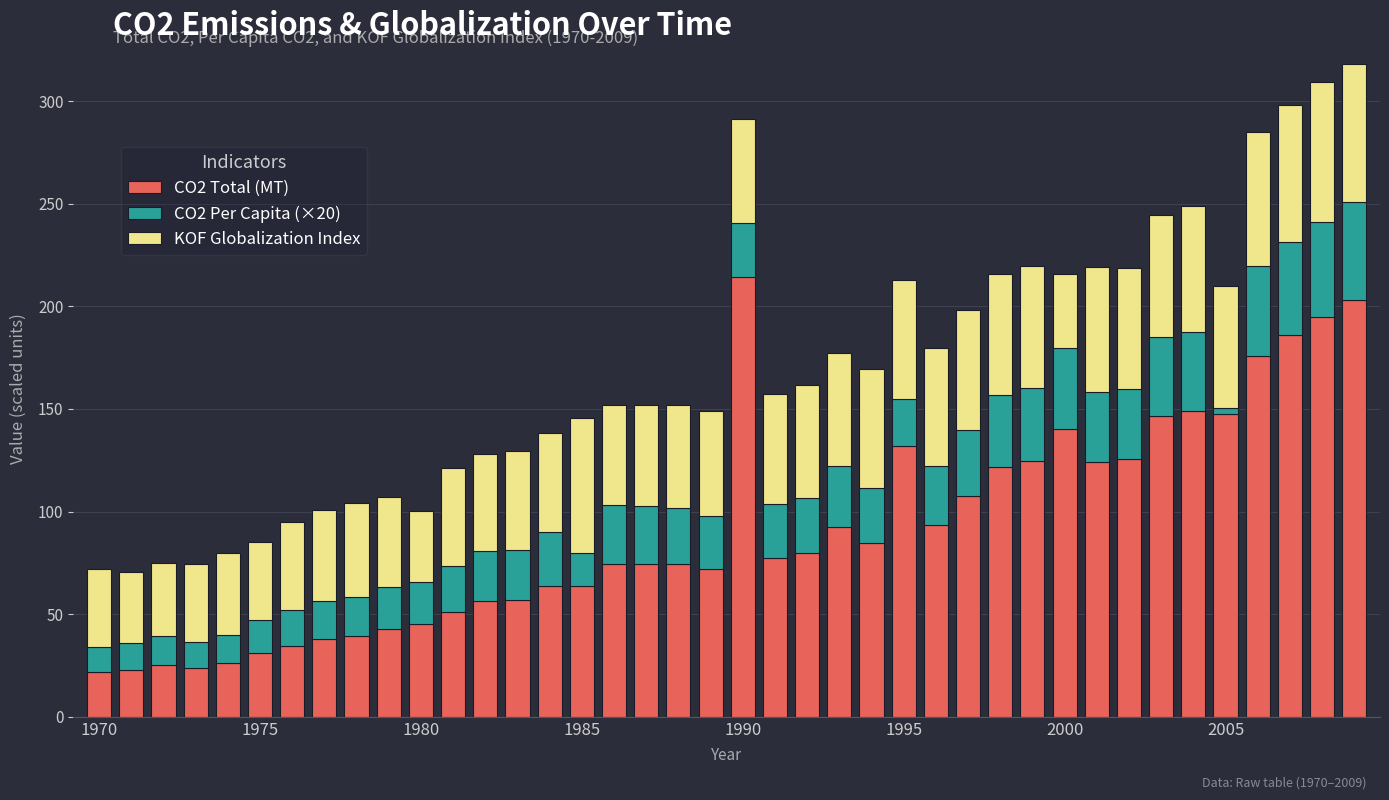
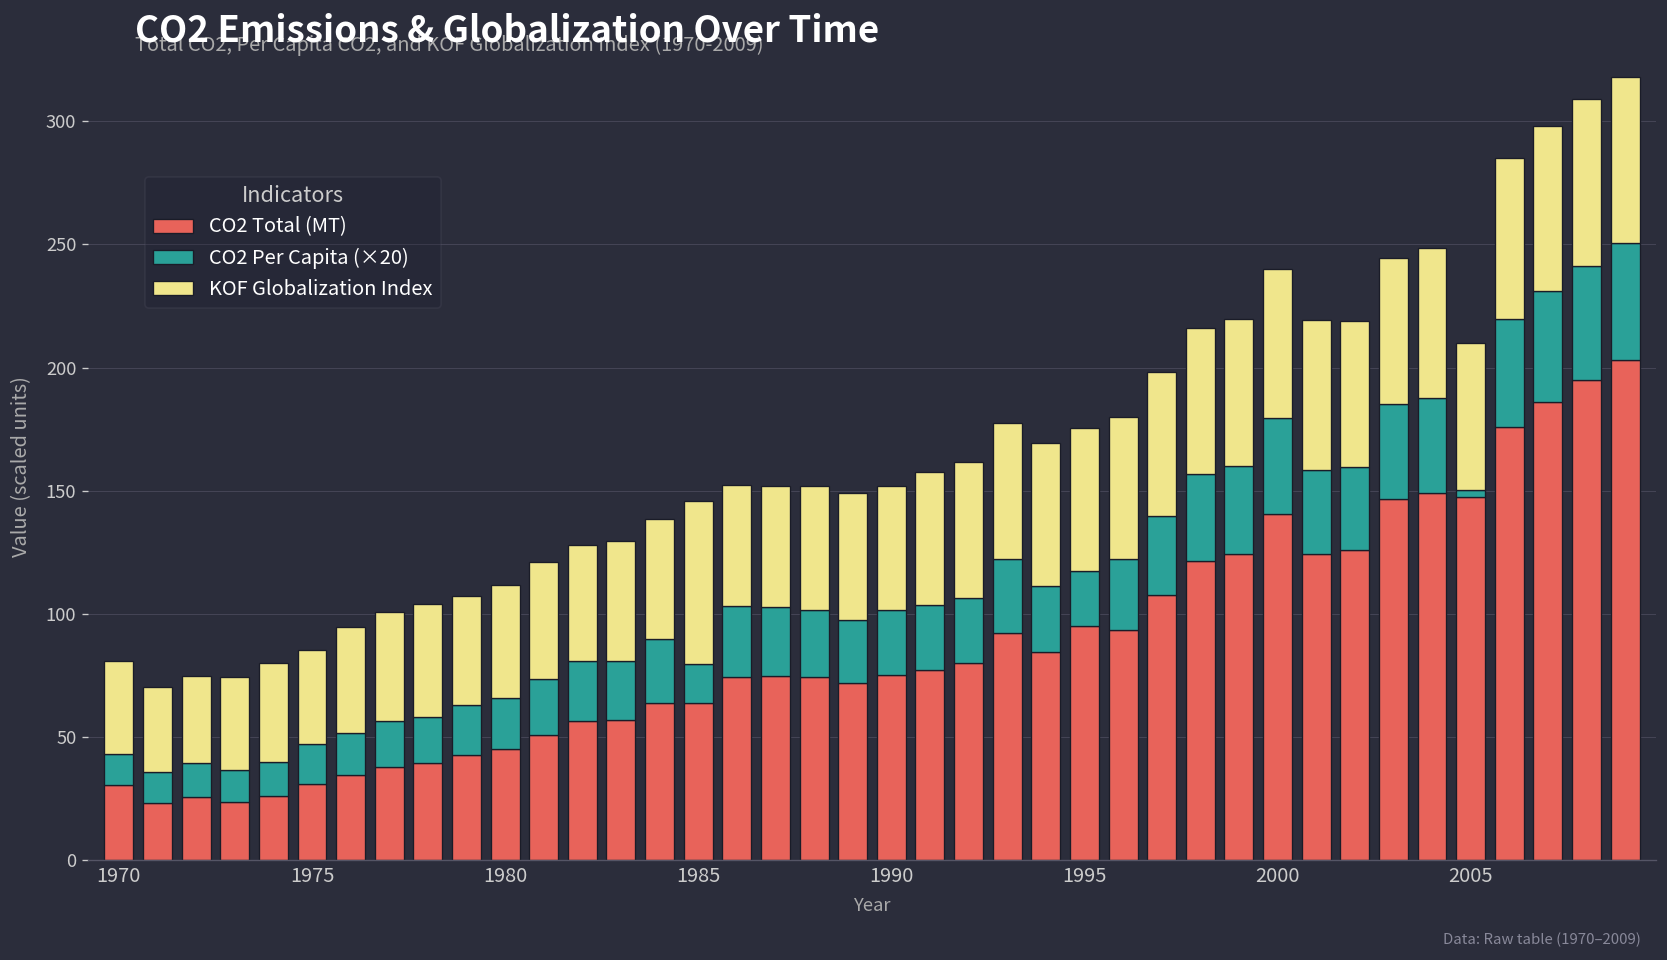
CO2 Total (MT), 1970: 22 -> 30
KOF Globalization Index, 1980: 35 -> 46
CO2 Total (MT), 1990: 214 -> 75
CO2 Total (MT), 1995: 132 -> 95
KOF Globalization Index, 2000: 36 -> 60
